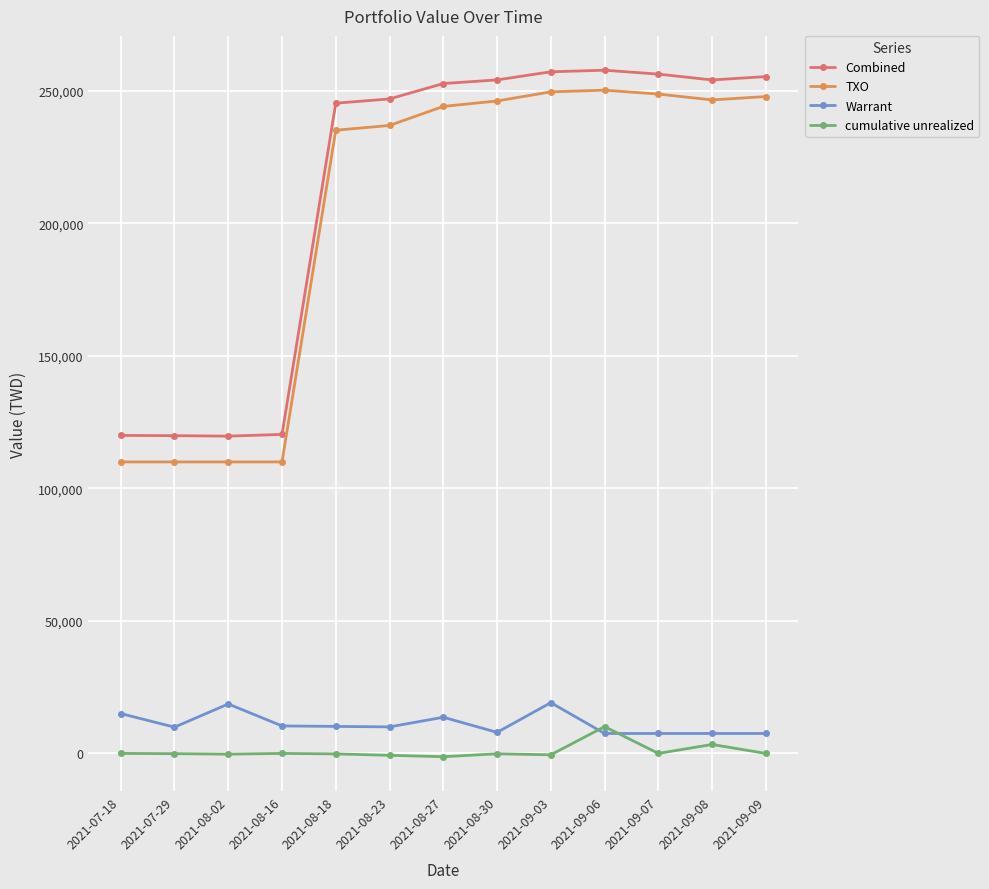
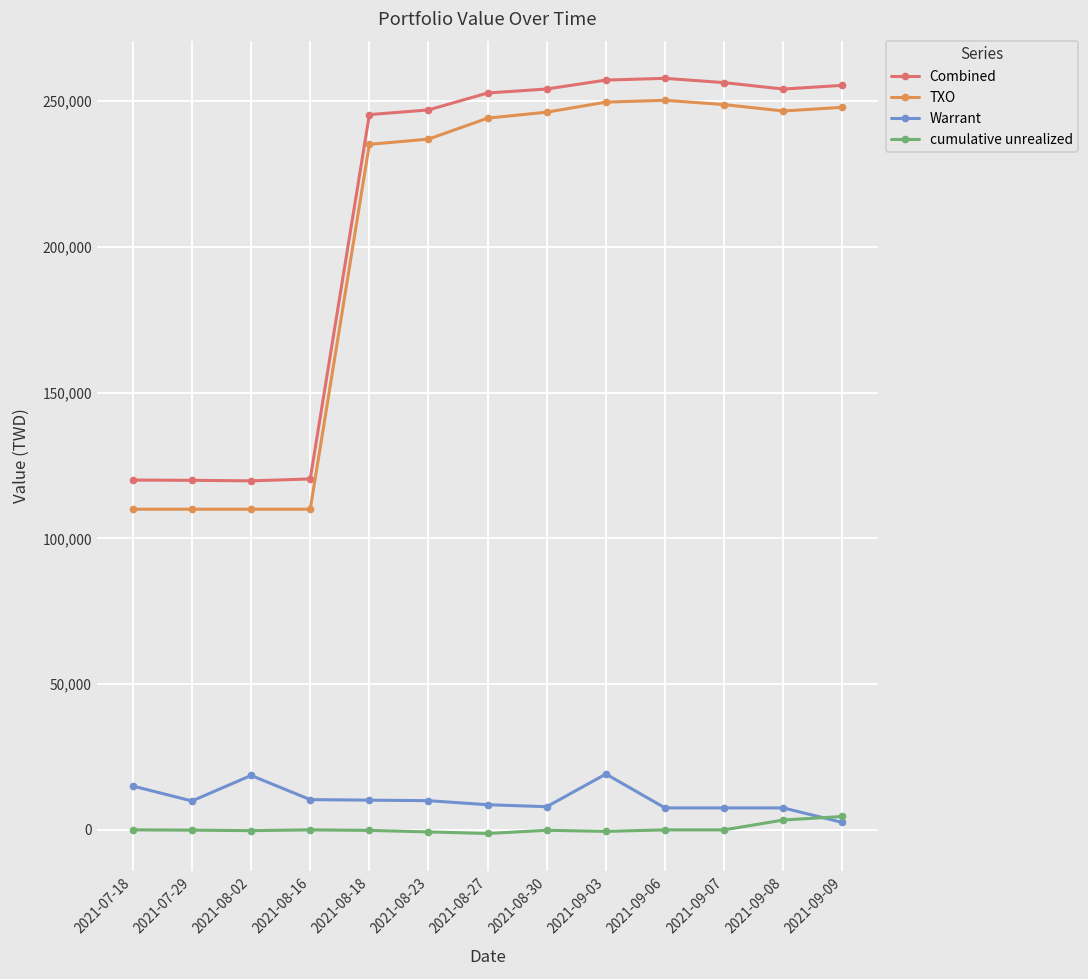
Warrant, 2021-08-27: 14,000 -> 9,000
cumulative unrealized, 2021-09-06: 10,000 -> 0
Warrant, 2021-09-09: 8,000 -> 3,000
cumulative unrealized, 2021-09-09: 0 -> 5,000
